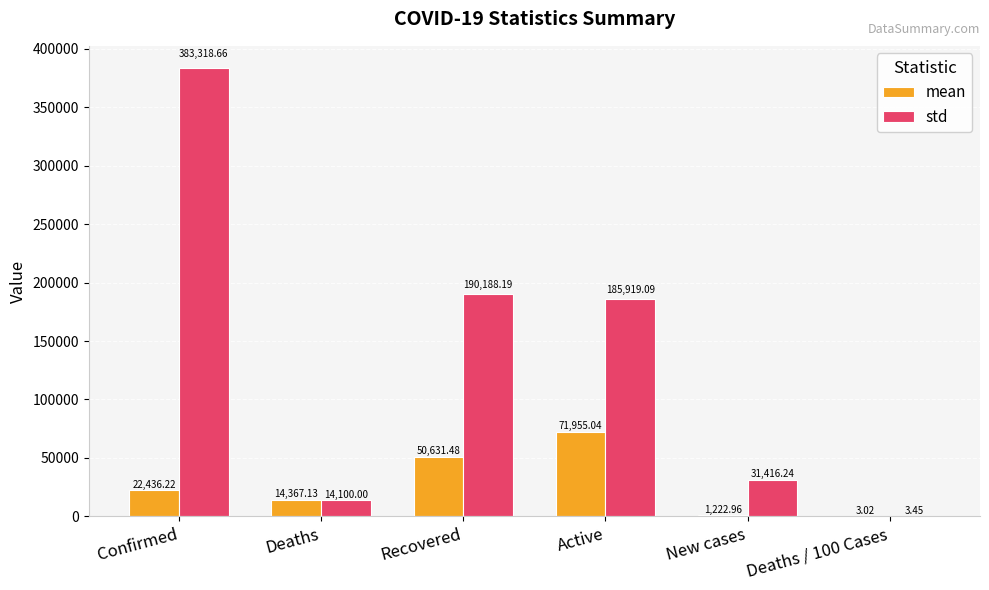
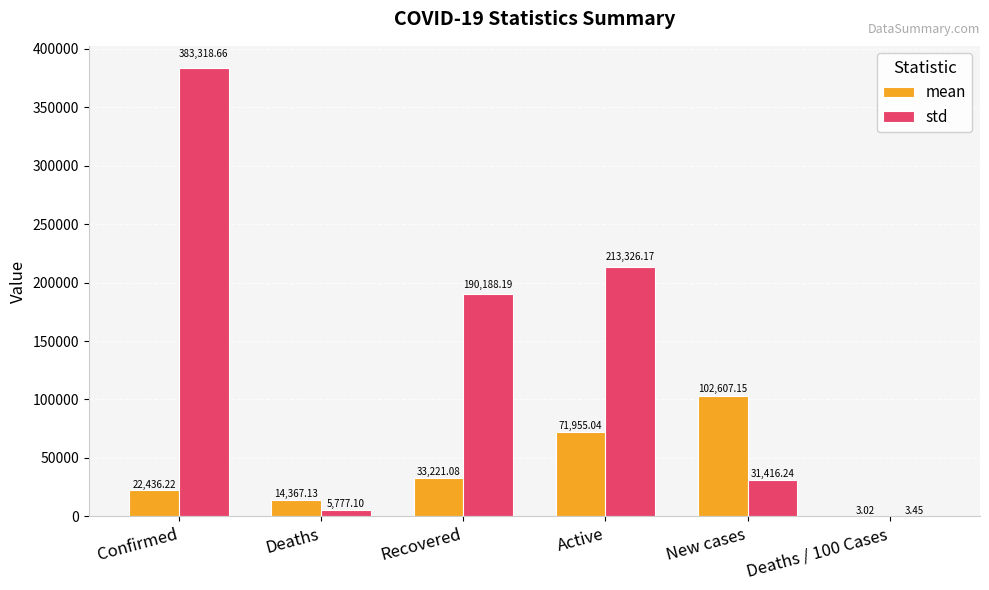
std, Deaths: 14,100.00 -> 5,777.10
mean, Recovered: 50,631.48 -> 33,221.08
std, Active: 185,919.09 -> 213,326.17
mean, New cases: 1,222.96 -> 102,607.15
